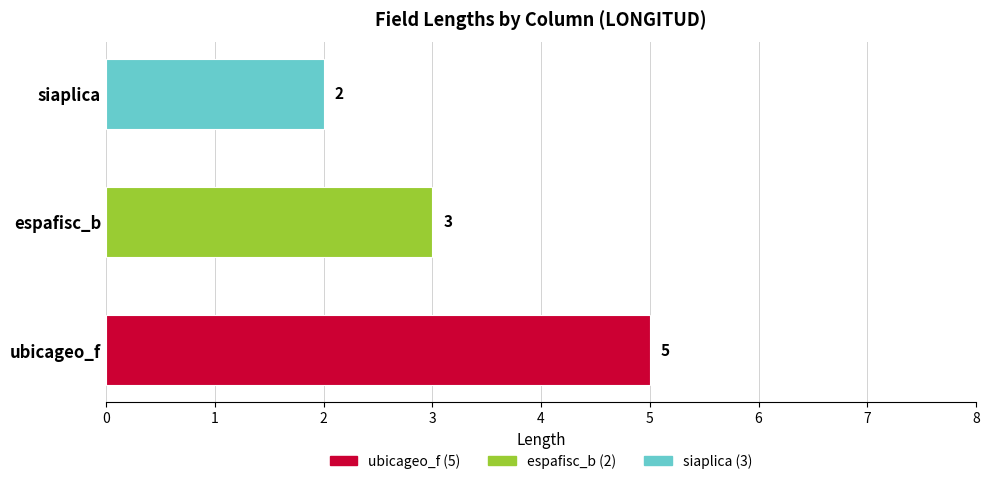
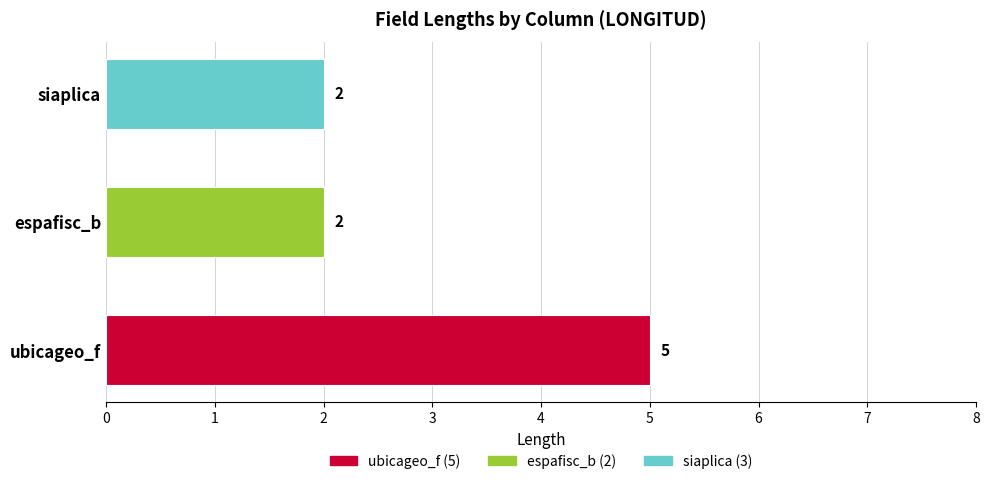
espafisc_b: 3 -> 2
